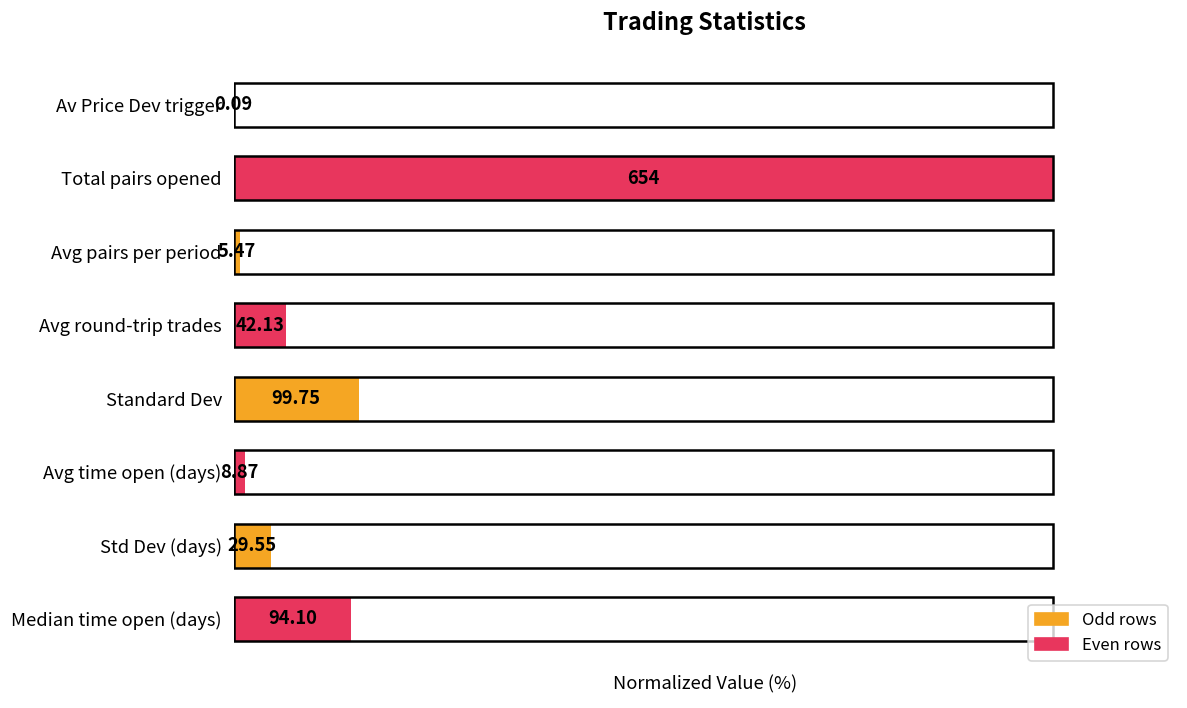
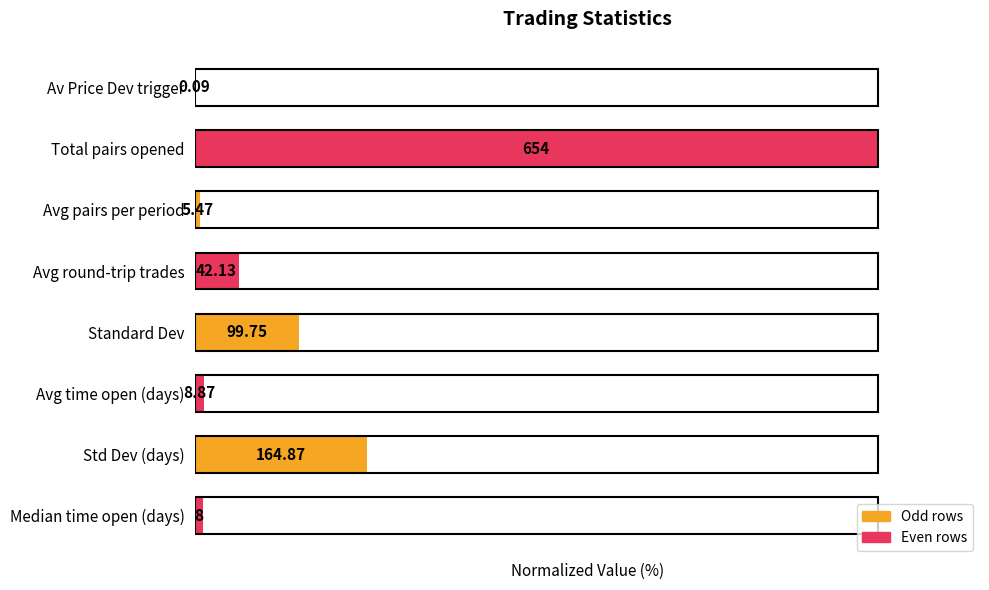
Std Dev (days): 29.55 -> 164.87
Median time open (days): 94.10 -> 8
